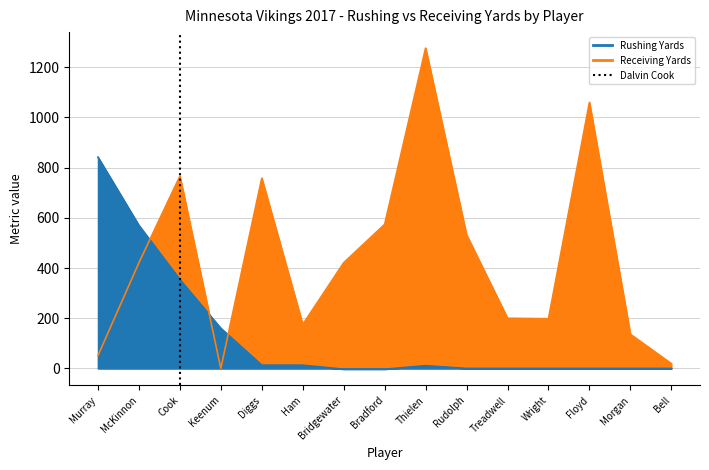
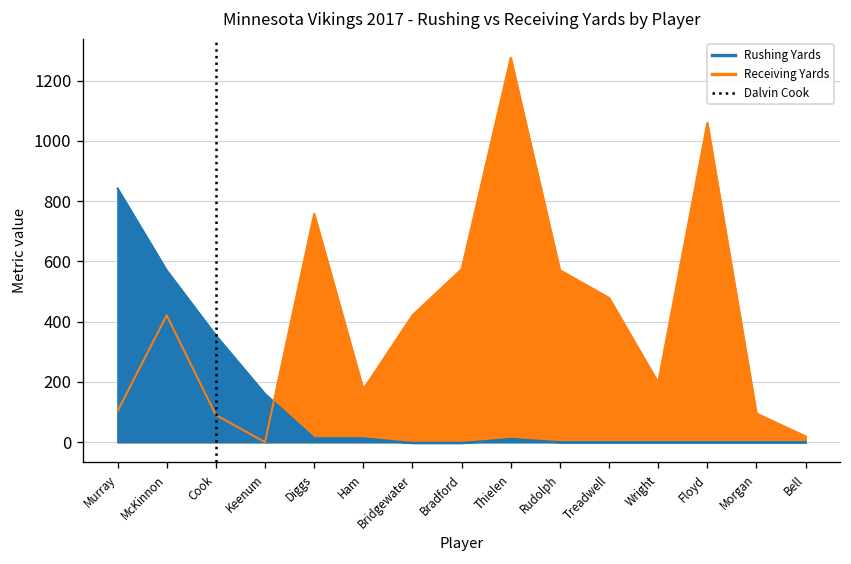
Receiving Yards, Murray: 50 -> 100
Receiving Yards, Cook: 770 -> 90
Receiving Yards, Rudolph: 530 -> 570
Receiving Yards, Treadwell: 200 -> 480
Receiving Yards, Morgan: 140 -> 100
